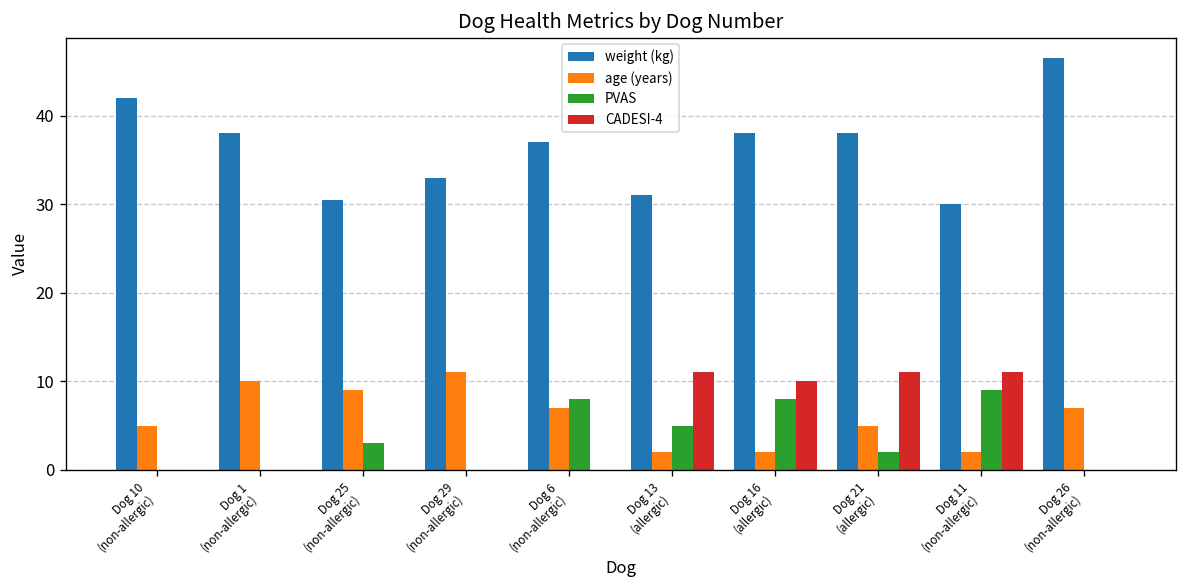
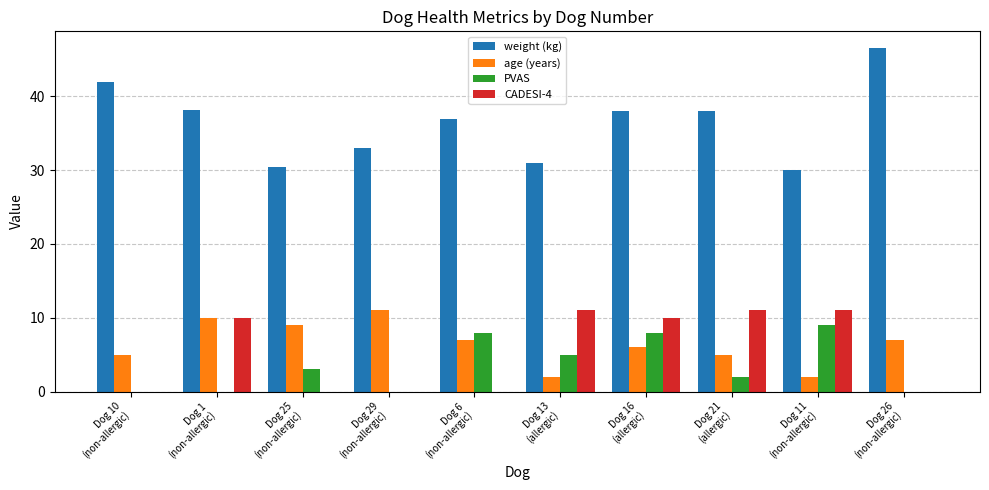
CADESI-4, Dog 1 (non-allergic): 0 -> 10
age (years), Dog 16 (allergic): 2 -> 6
